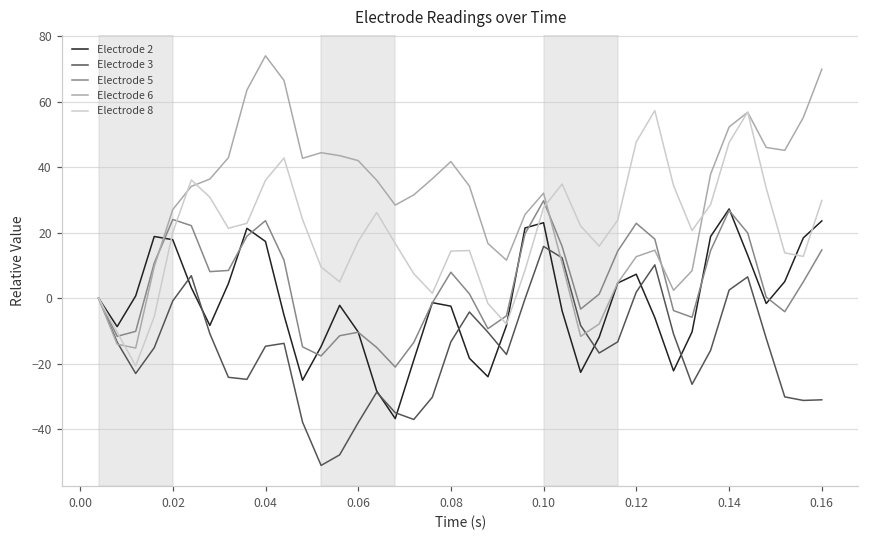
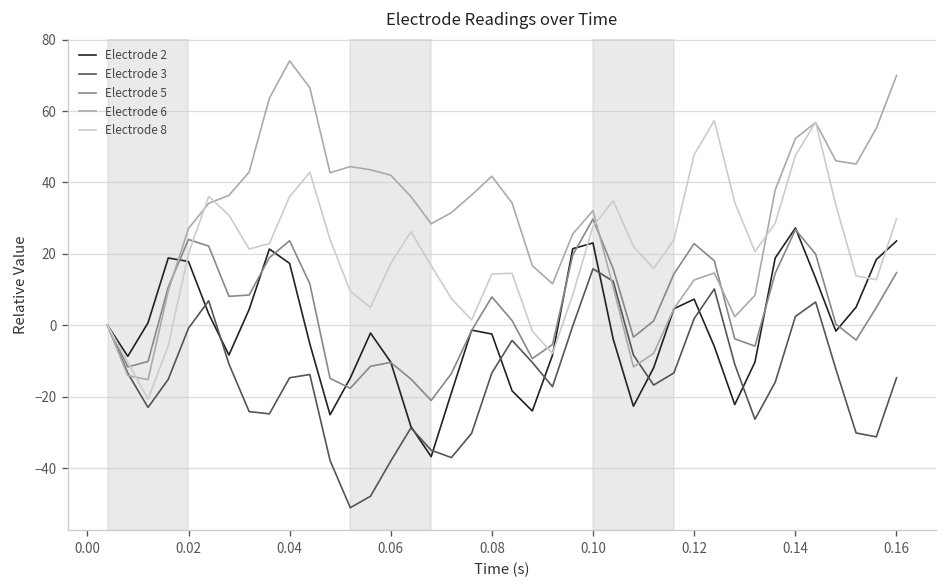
Electrode 3, 0.16: -31 -> -15
